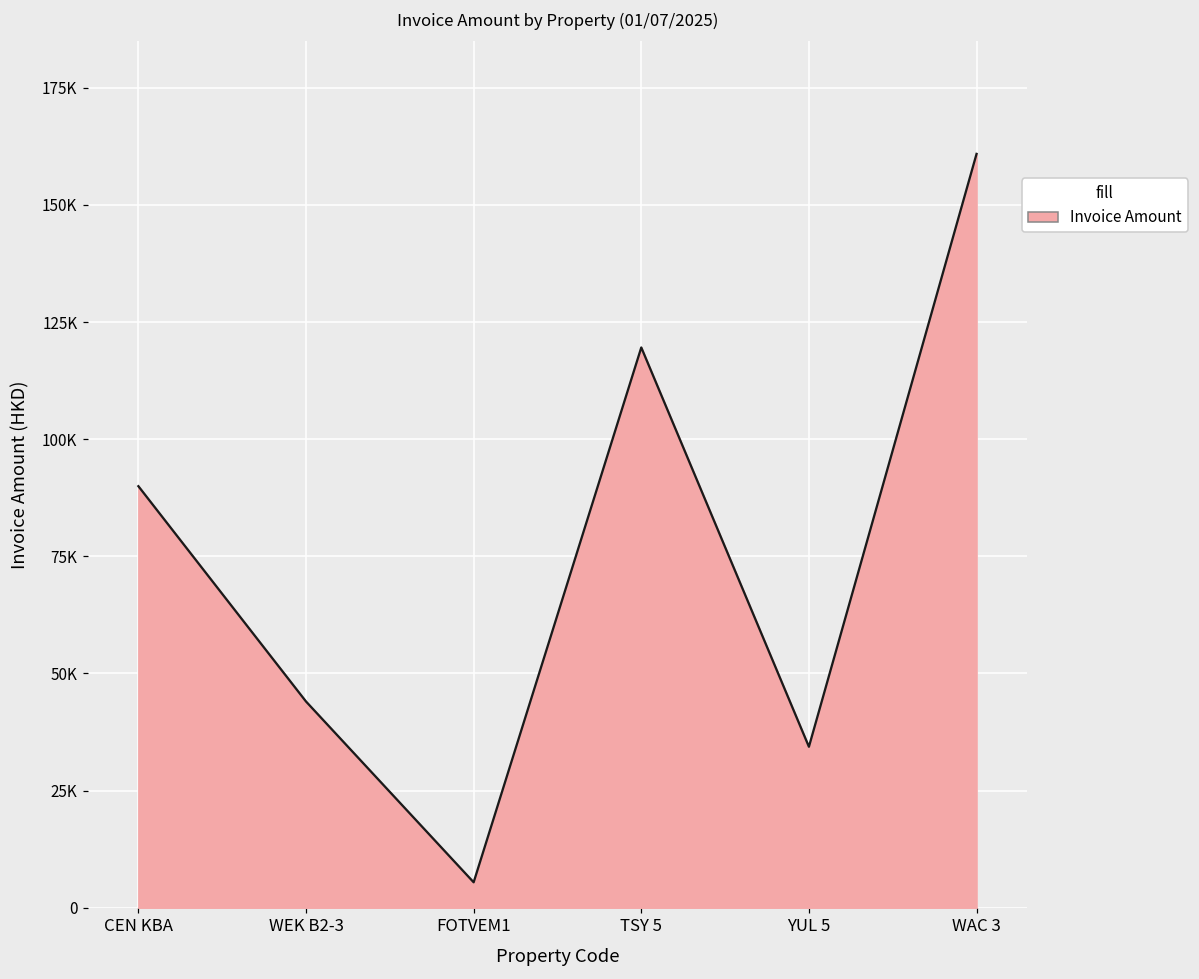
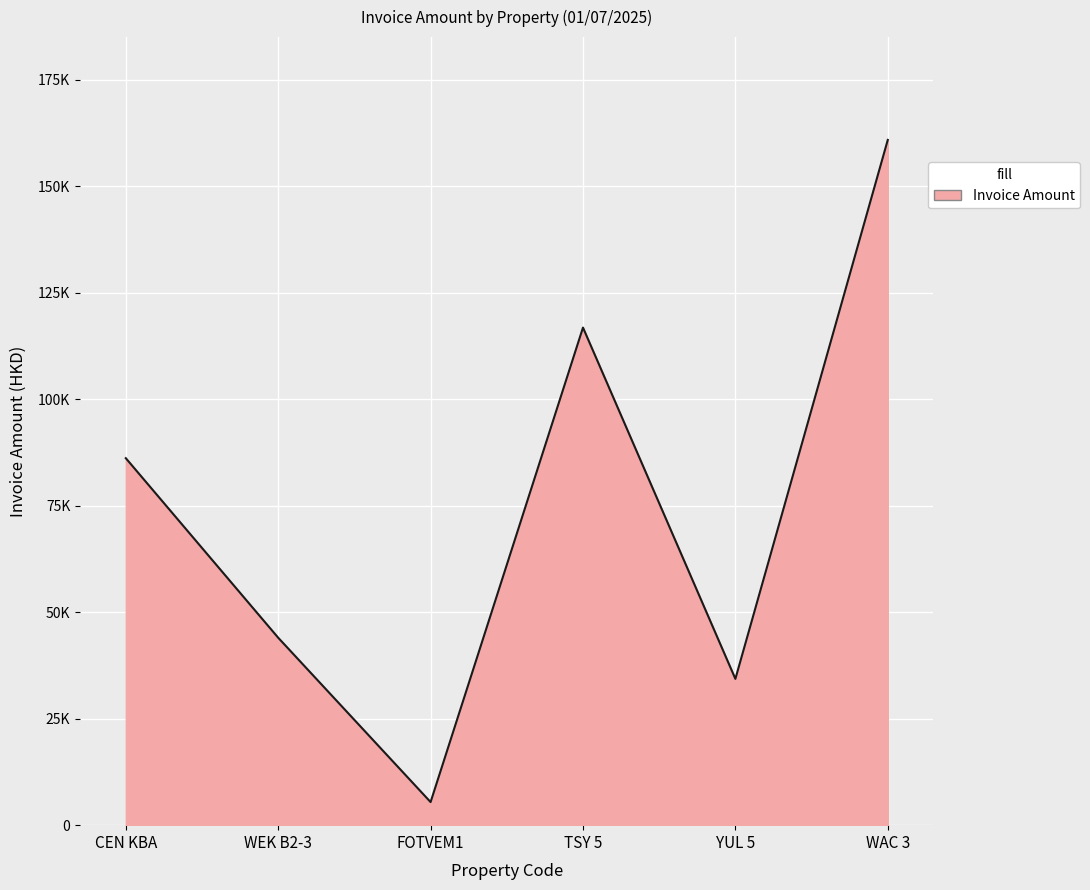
CEN KBA: 90000 -> 86000
TSY 5: 120000 -> 117000
